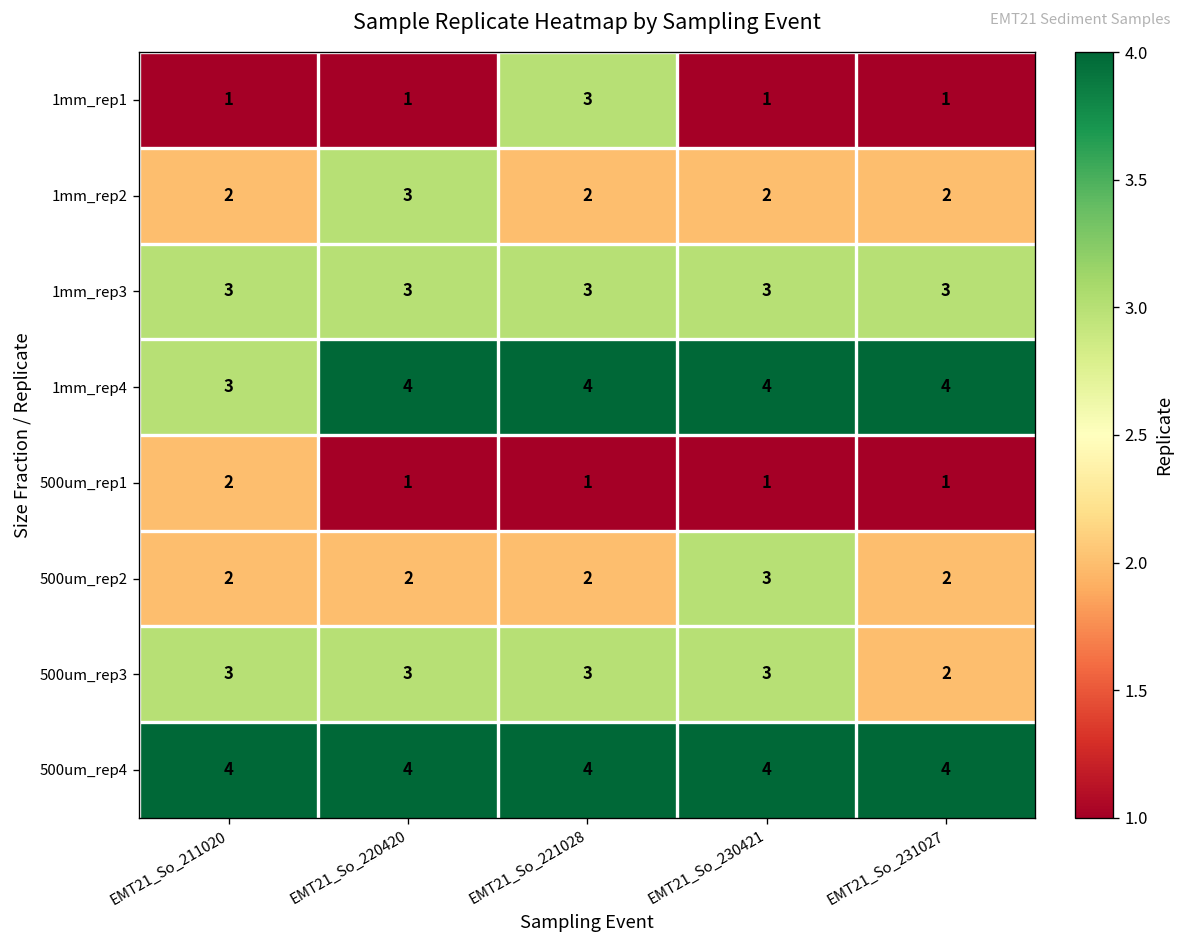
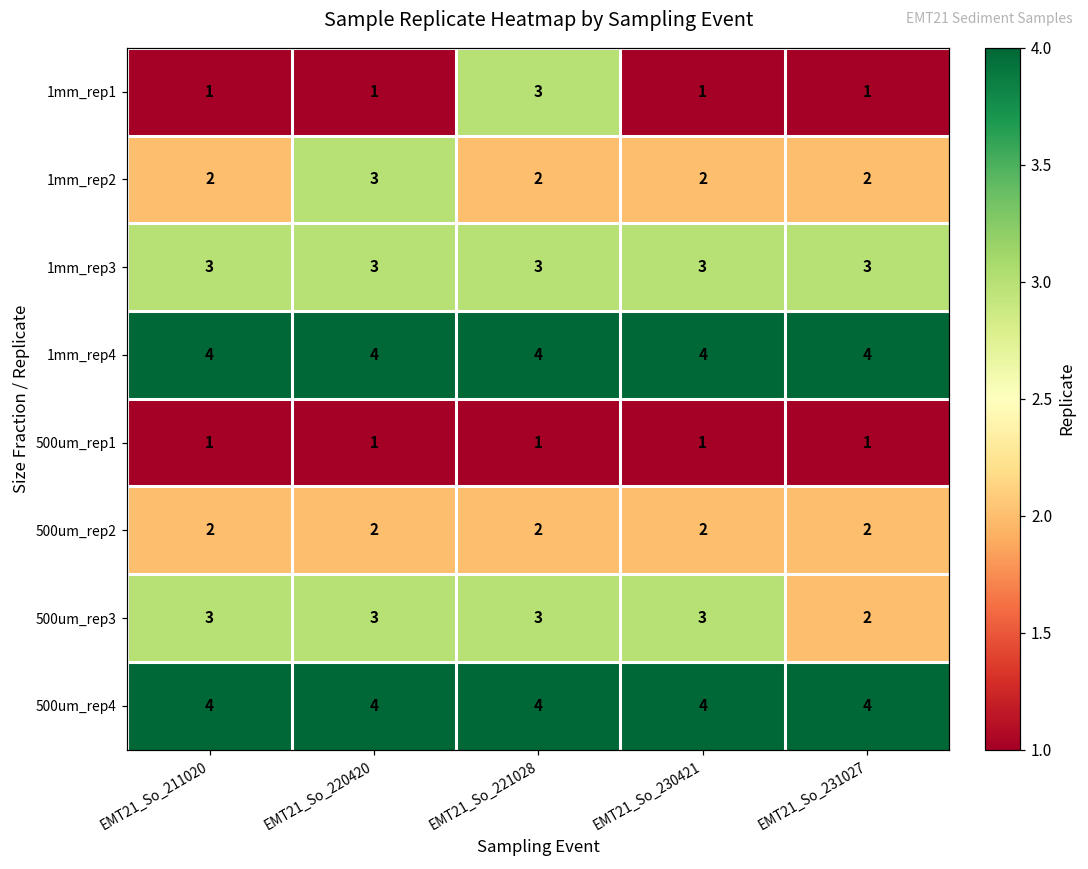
1mm_rep4, EMT21_So_211020: 3 -> 4
500um_rep1, EMT21_So_211020: 2 -> 1
500um_rep2, EMT21_So_230421: 3 -> 2
